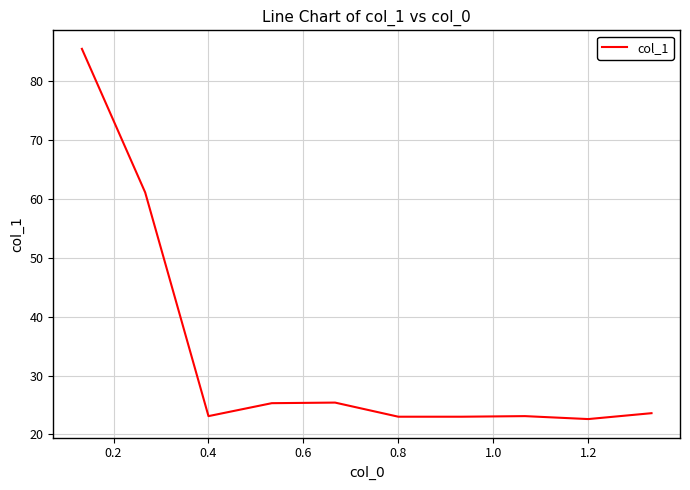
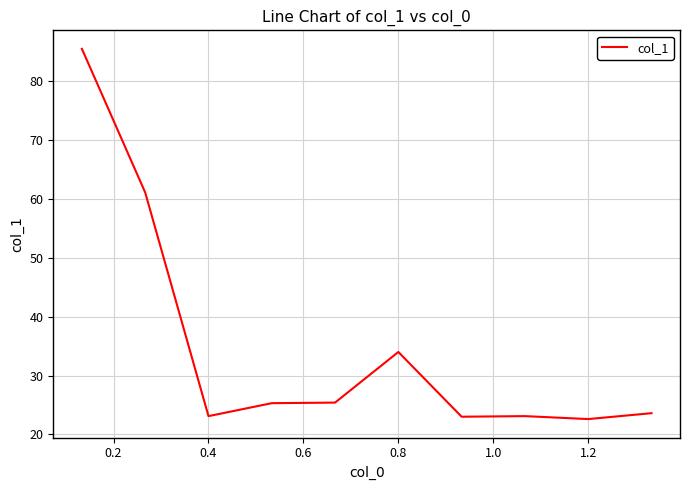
0.8: 23 -> 34
